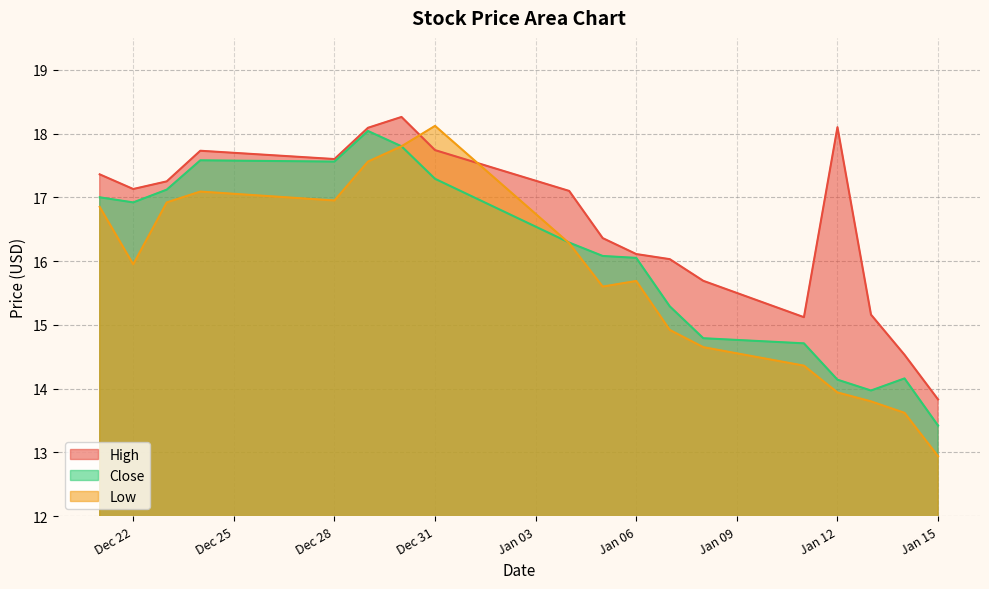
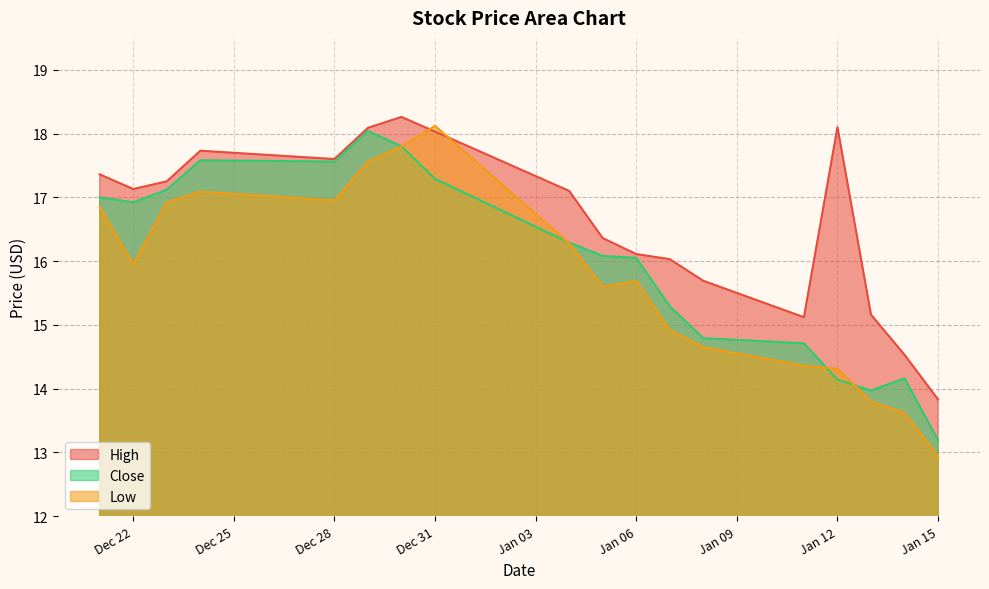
High, Dec 31: 17.7 -> 18.0
Low, Jan 12: 13.9 -> 14.3
Close, Jan 15: 13.4 -> 13.2
